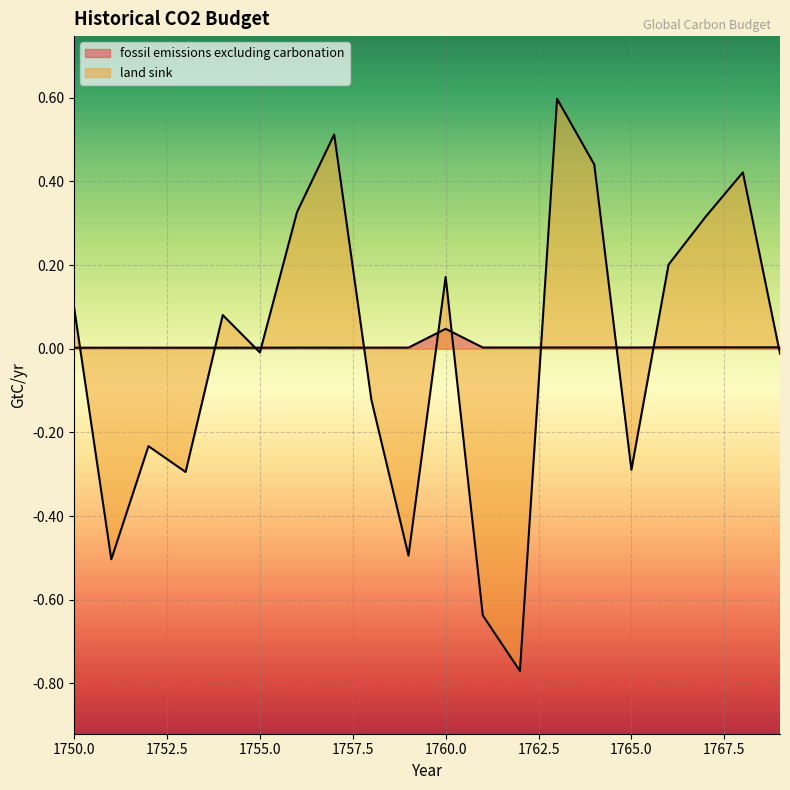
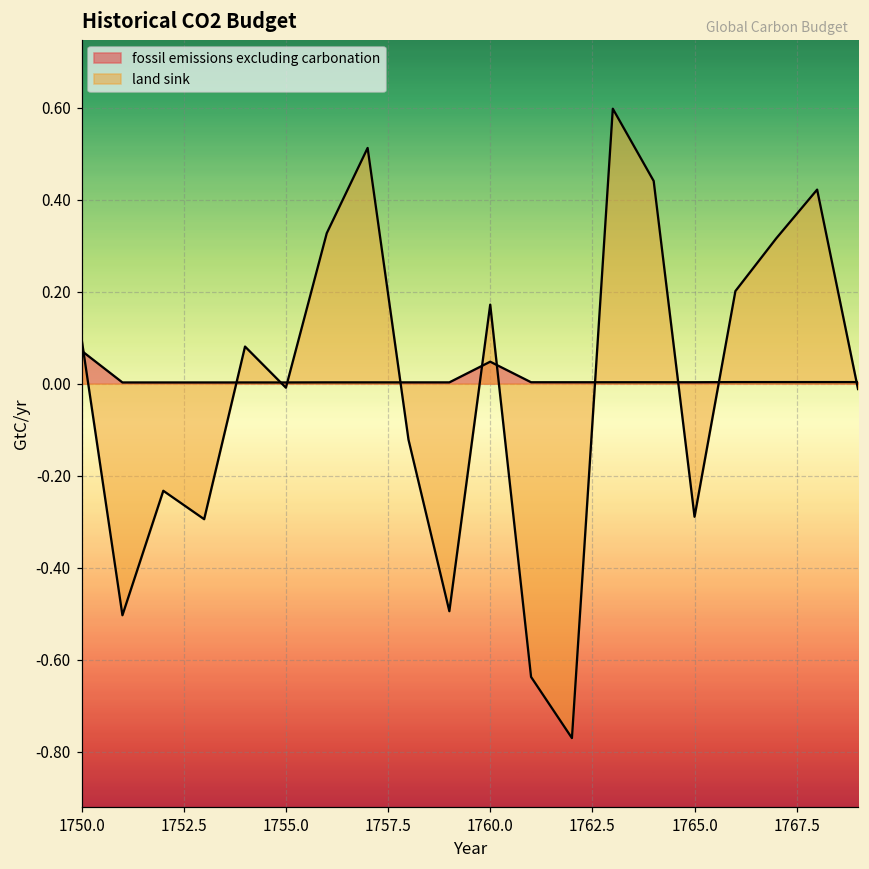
fossil emissions excluding carbonation, 1750.0: 0.00 -> 0.07
